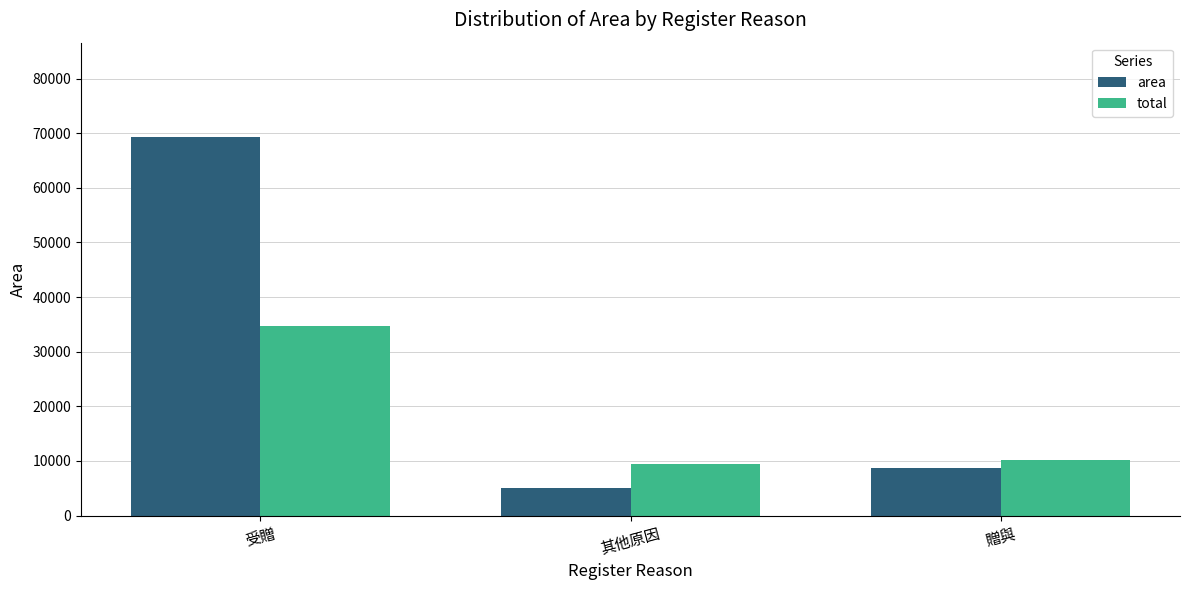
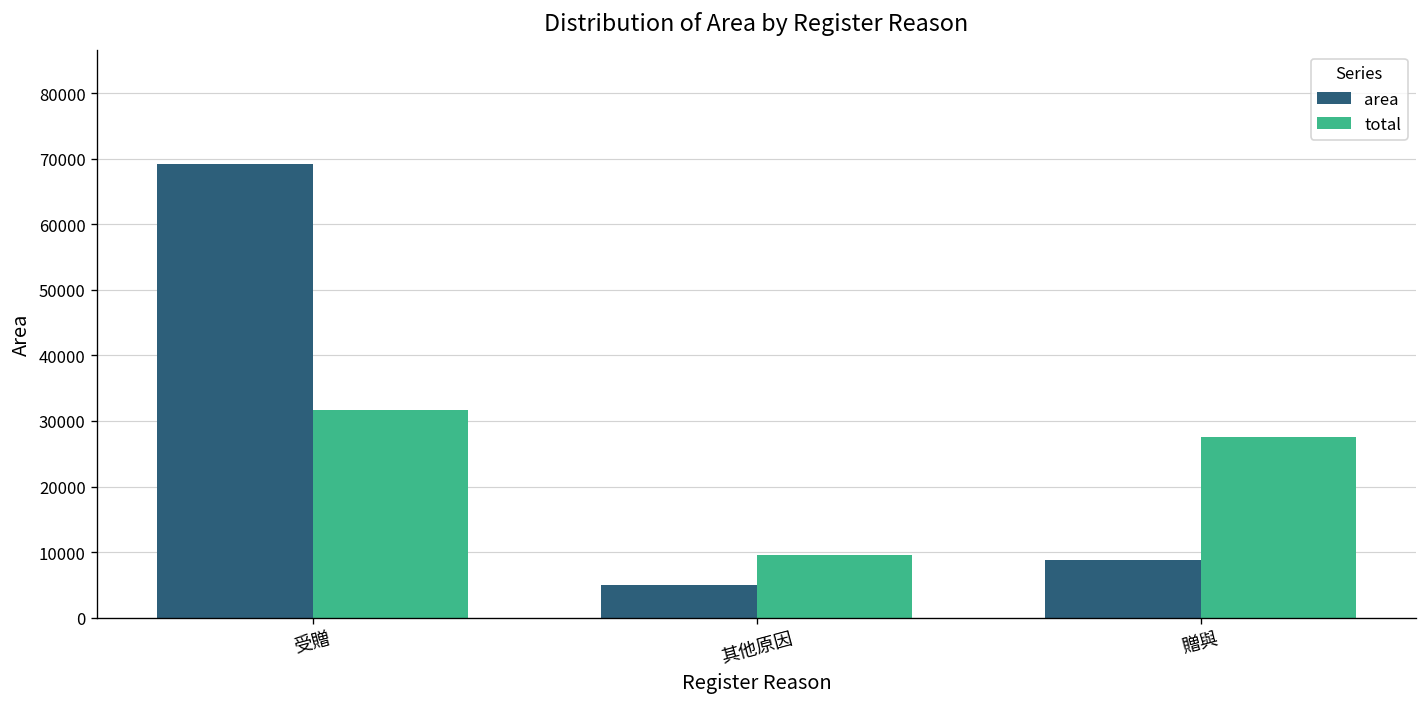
total, 受贈: 35000 -> 32000
total, 贈與: 10000 -> 28000
